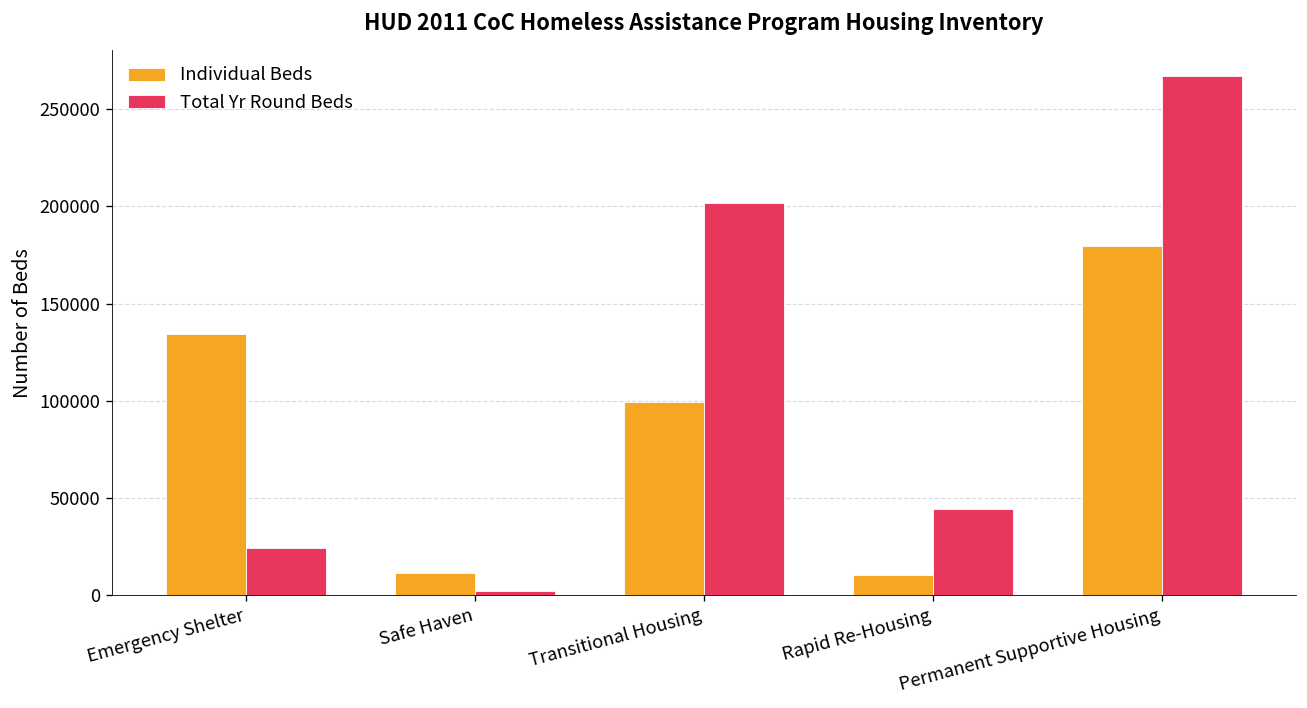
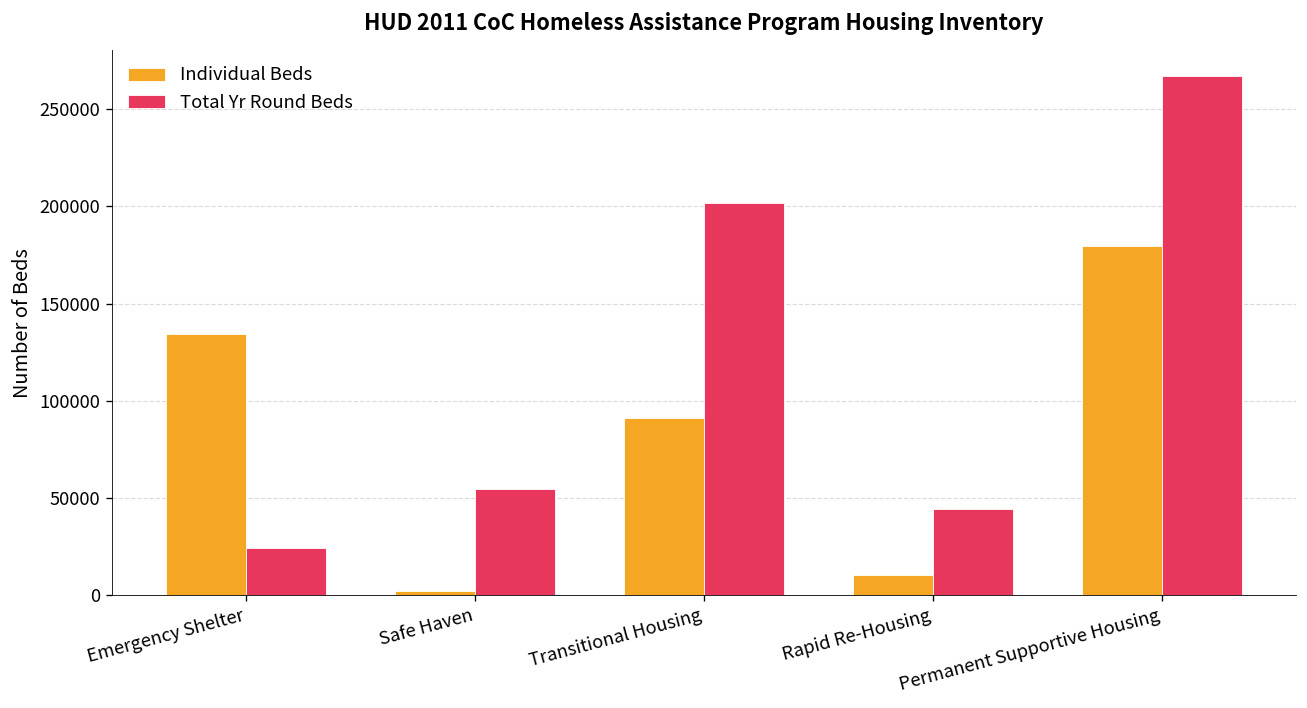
Individual Beds, Safe Haven: 11000 -> 2000
Total Yr Round Beds, Safe Haven: 2000 -> 55000
Individual Beds, Transitional Housing: 99000 -> 91000
